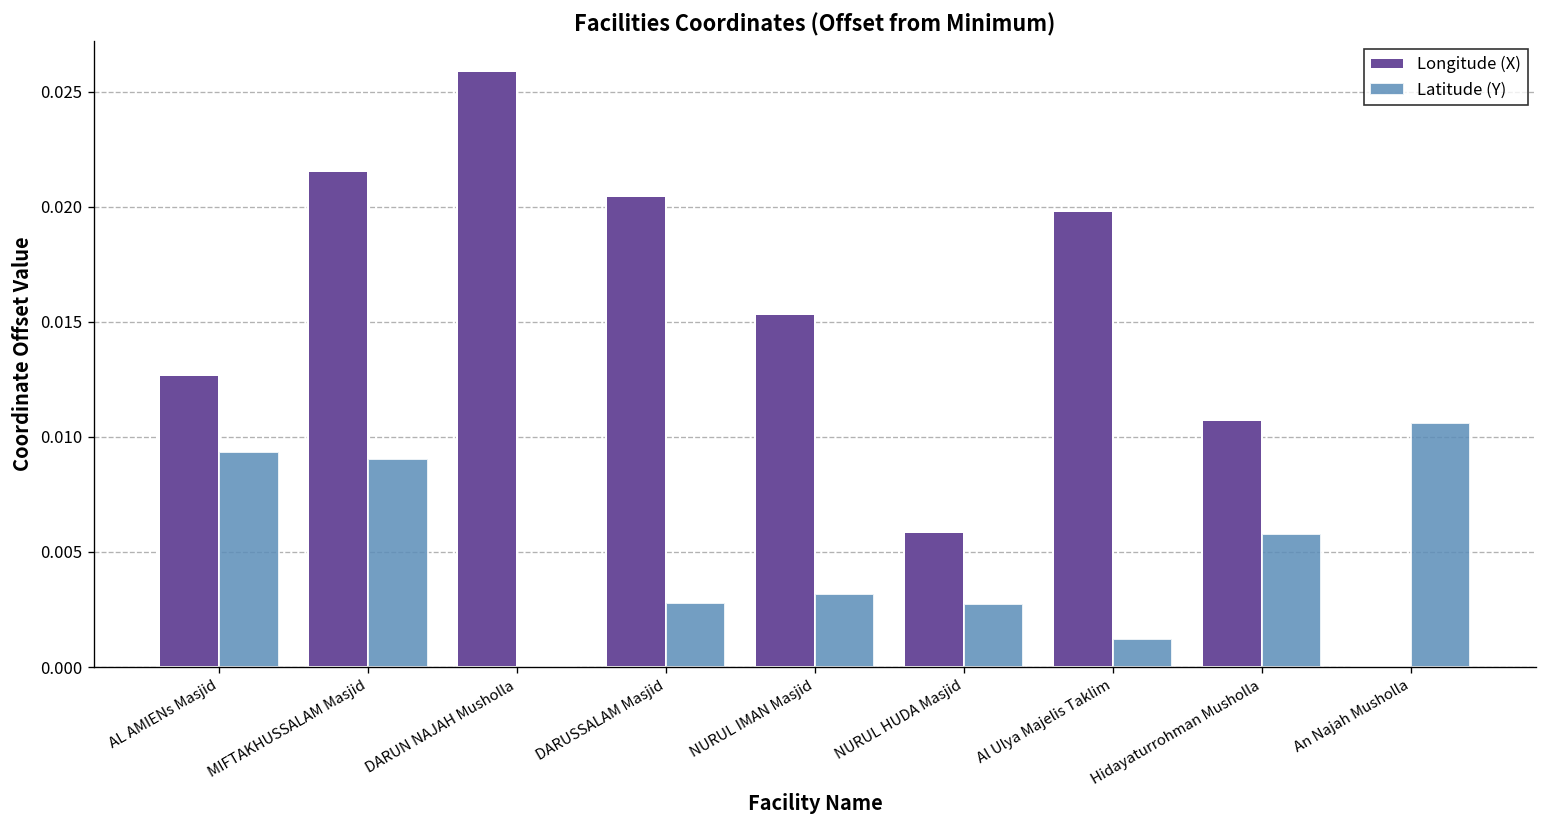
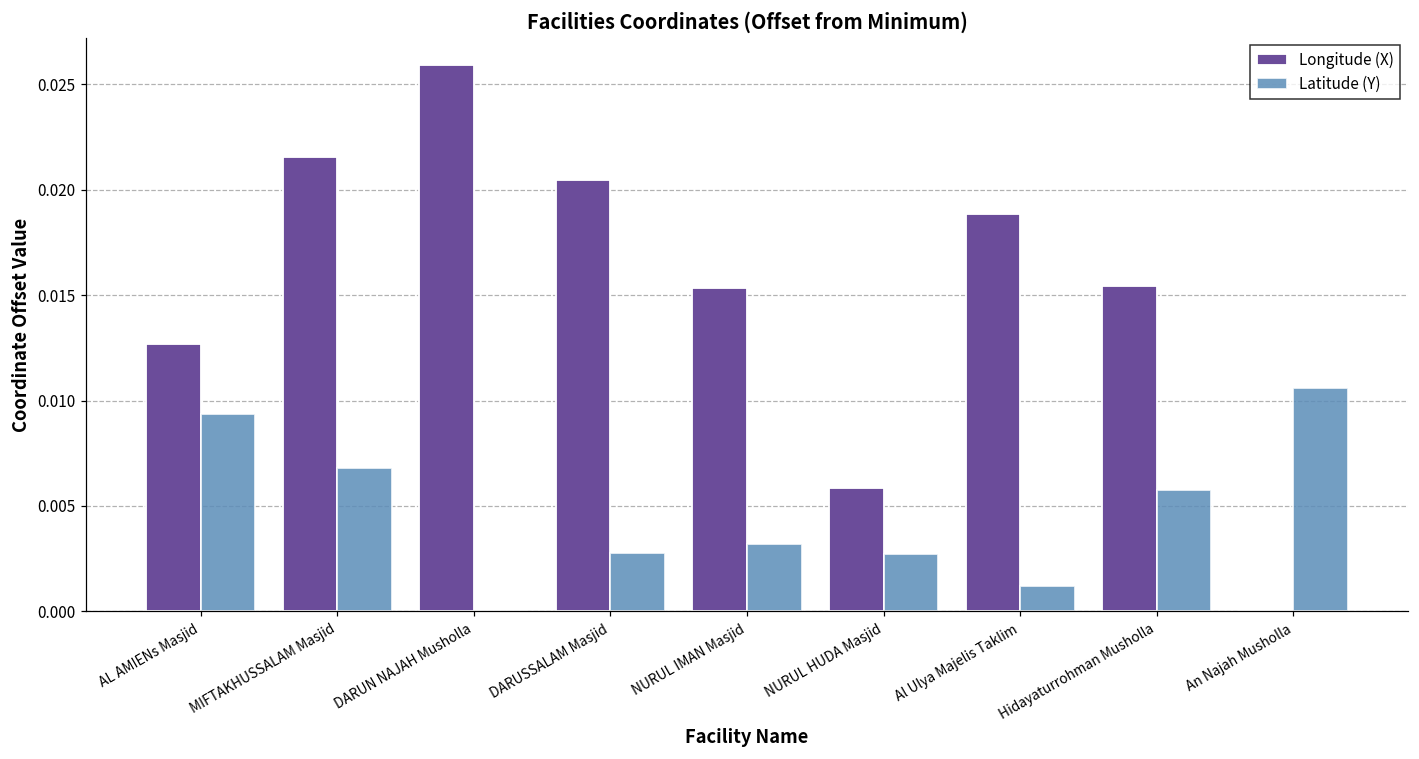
Latitude (Y), MIFTAKHUSSALAM Masjid: 0.0090 -> 0.0068
Longitude (X), Al Ulya Majelis Taklim: 0.0198 -> 0.0189
Longitude (X), Hidayaturrohman Musholla: 0.0107 -> 0.0154
